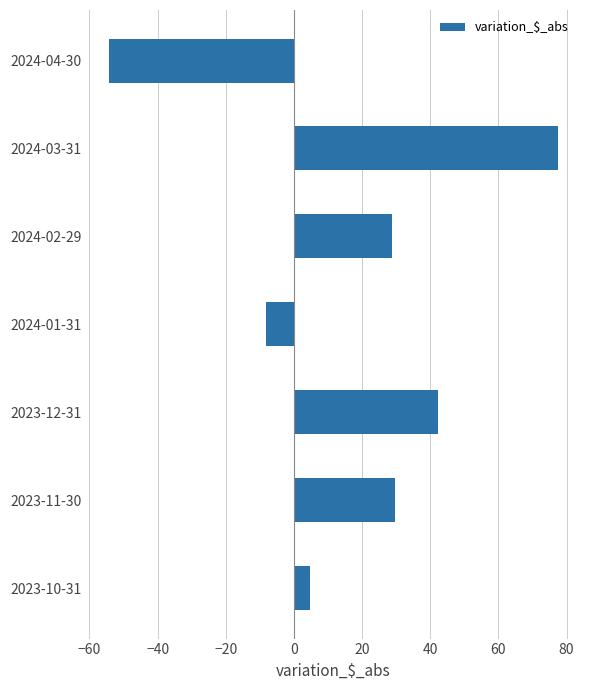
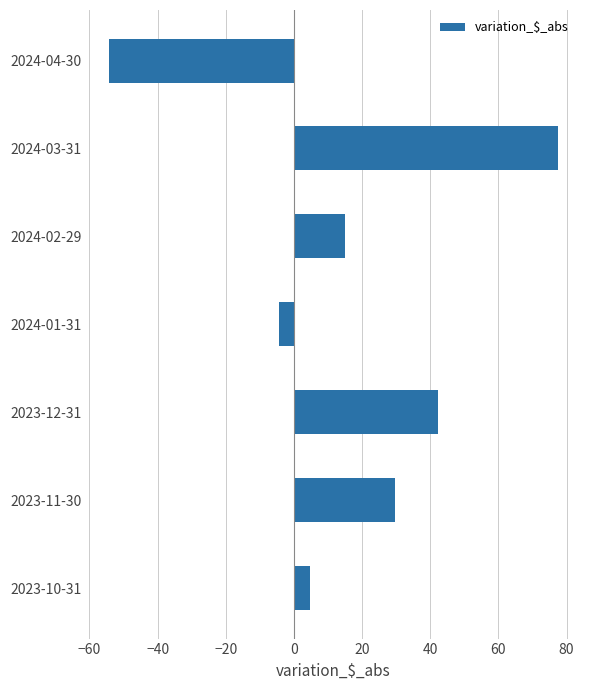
2024-02-29: 29 -> 15
2024-01-31: -8 -> -4
